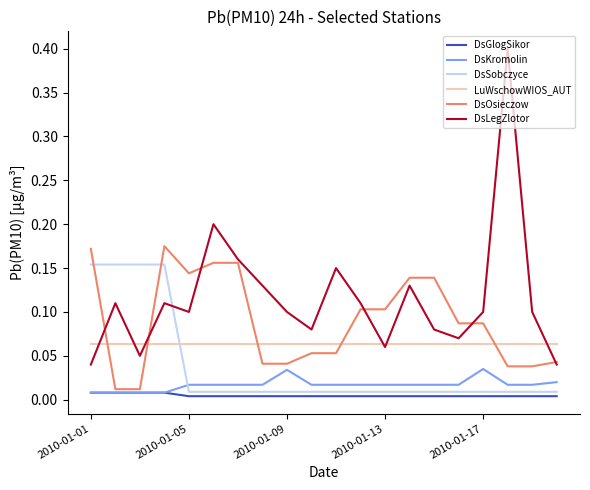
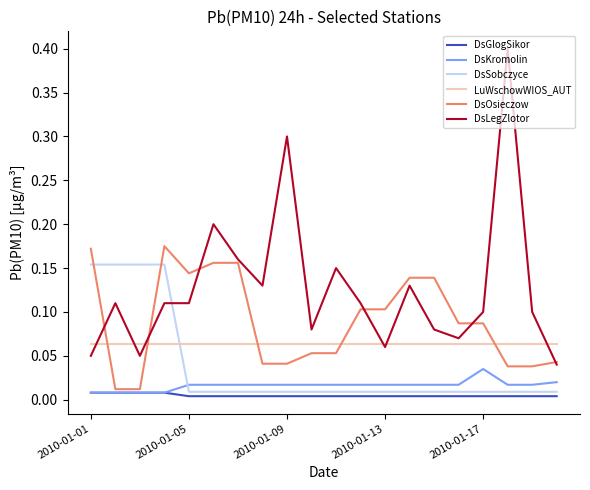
DsLegZlotor, 2010-01-01: 0.04 -> 0.05
DsLegZlotor, 2010-01-05: 0.10 -> 0.11
DsKromolin, 2010-01-09: 0.03 -> 0.02
DsLegZlotor, 2010-01-09: 0.1 -> 0.3
